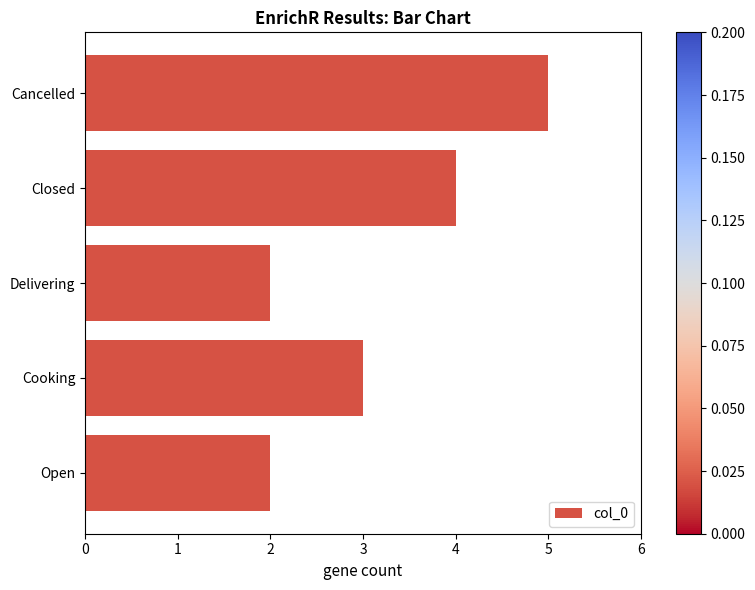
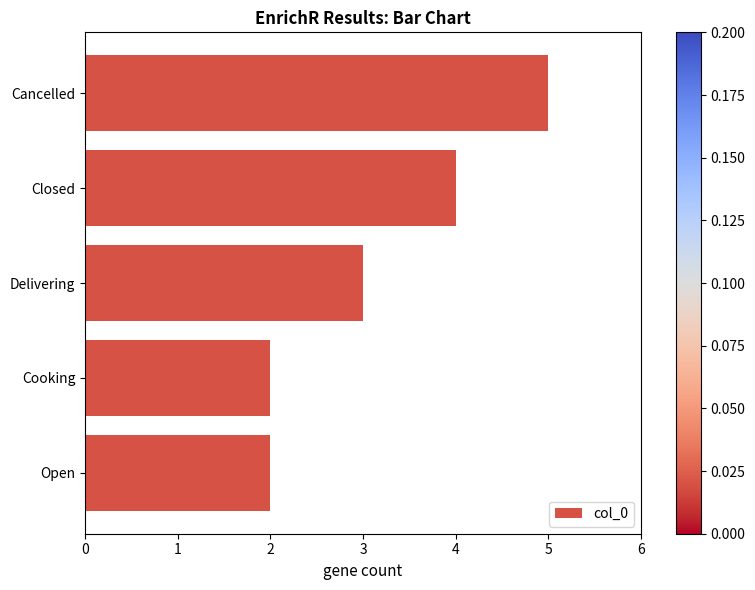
Delivering: 2 -> 3
Cooking: 3 -> 2
